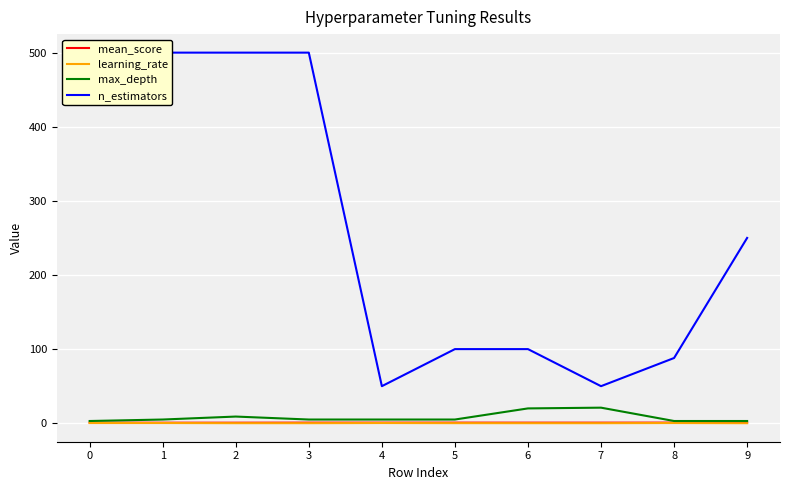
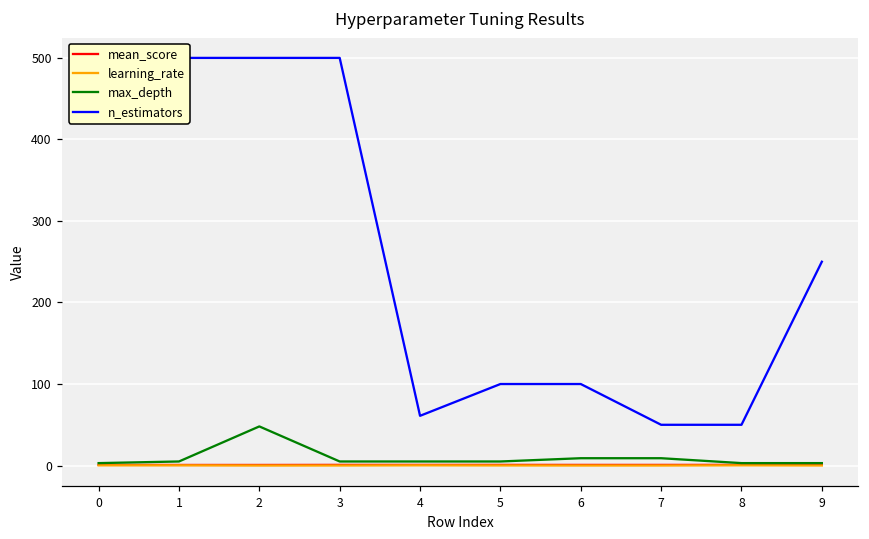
max_depth, 2: 10 -> 50
n_estimators, 4: 50 -> 60
max_depth, 6: 20 -> 10
max_depth, 7: 20 -> 10
n_estimators, 8: 90 -> 50
